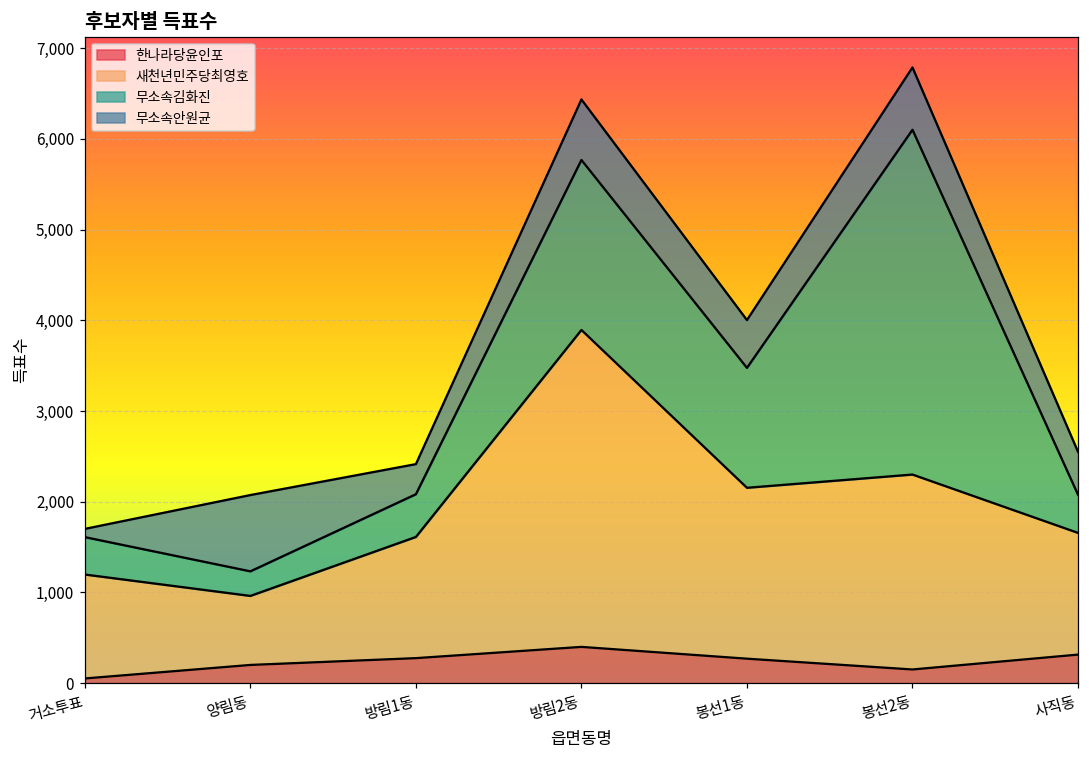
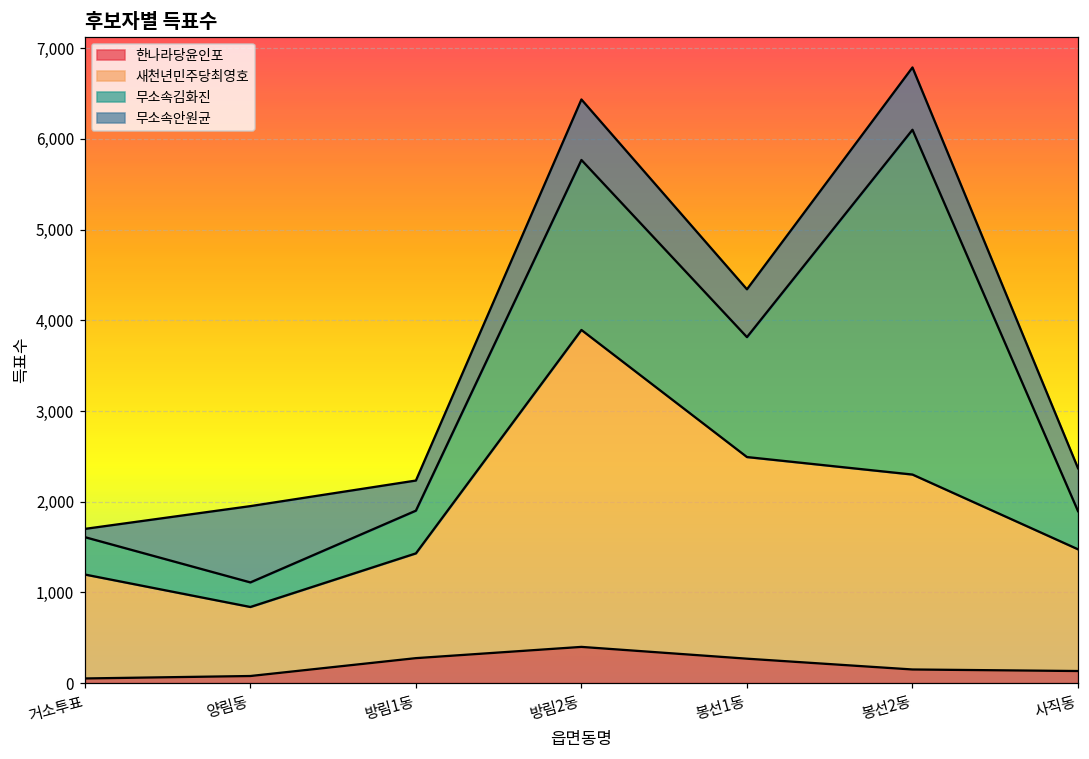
한나라당윤인포, 양림동: 200 -> 100
새천년민주당최영호, 방림1동: 1,300 -> 1,200
새천년민주당최영호, 봉선1동: 1,900 -> 2,200
한나라당윤인포, 사직동: 300 -> 100
